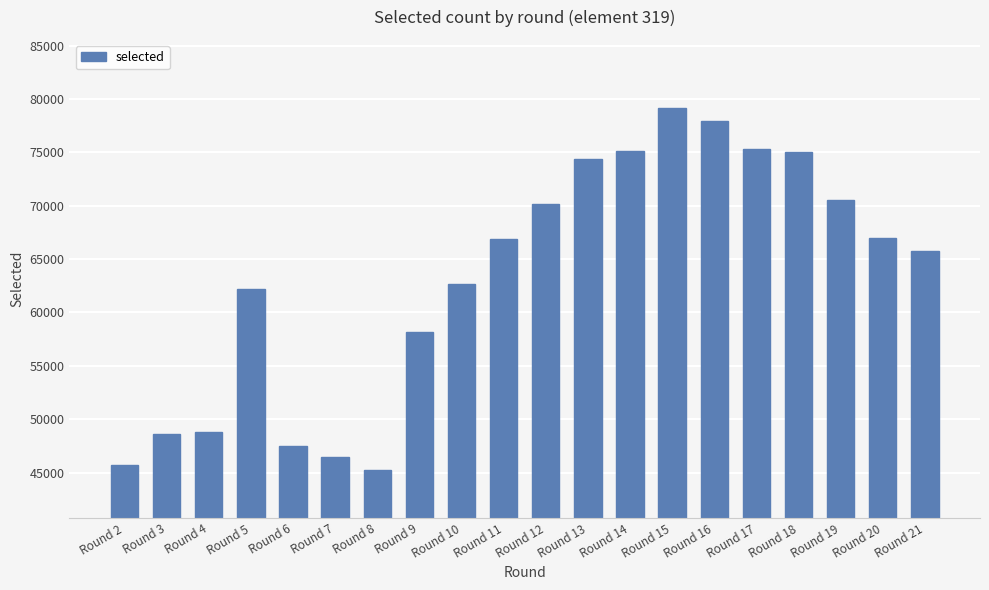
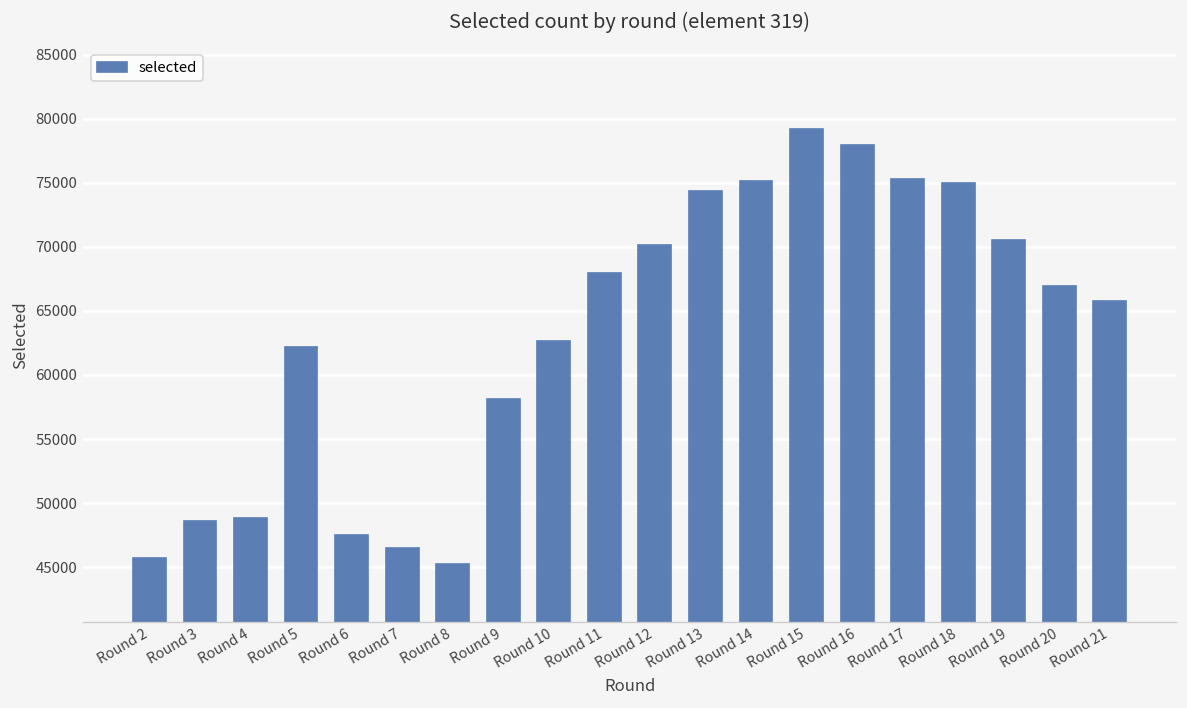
Round 11: 66900 -> 68000
